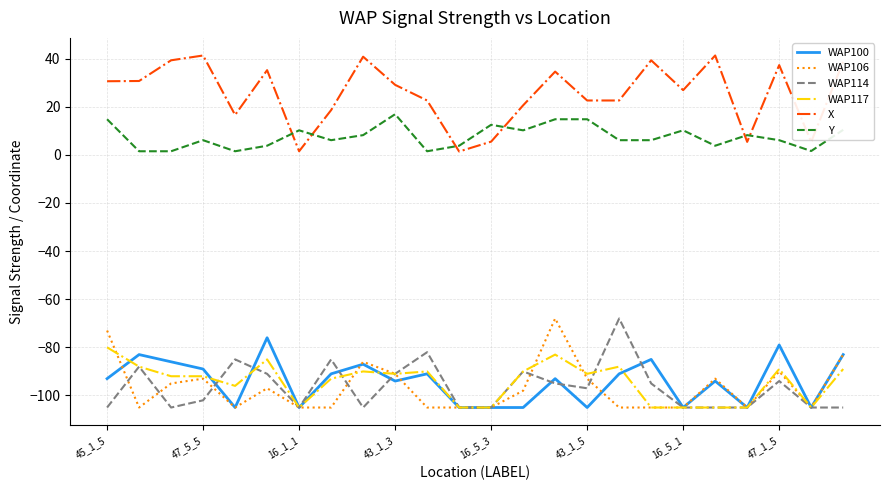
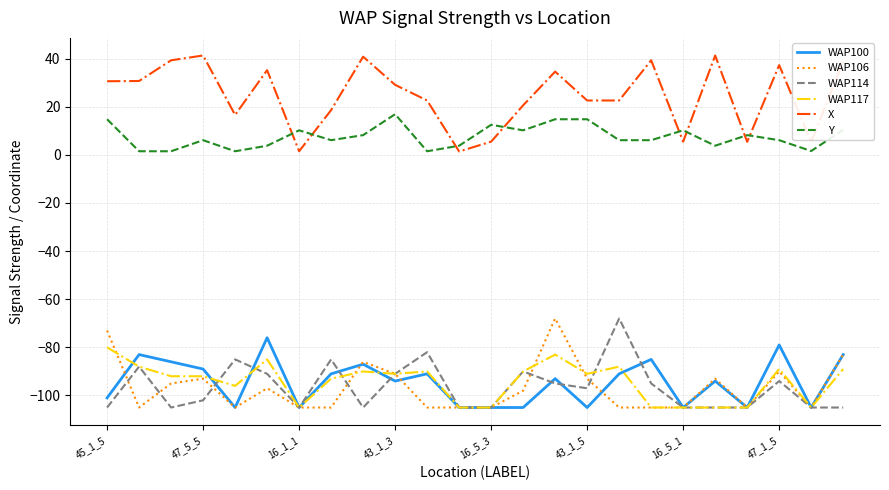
WAP100, 45_1_5: -93 -> -101
X, 16_5_1: 27 -> 6
